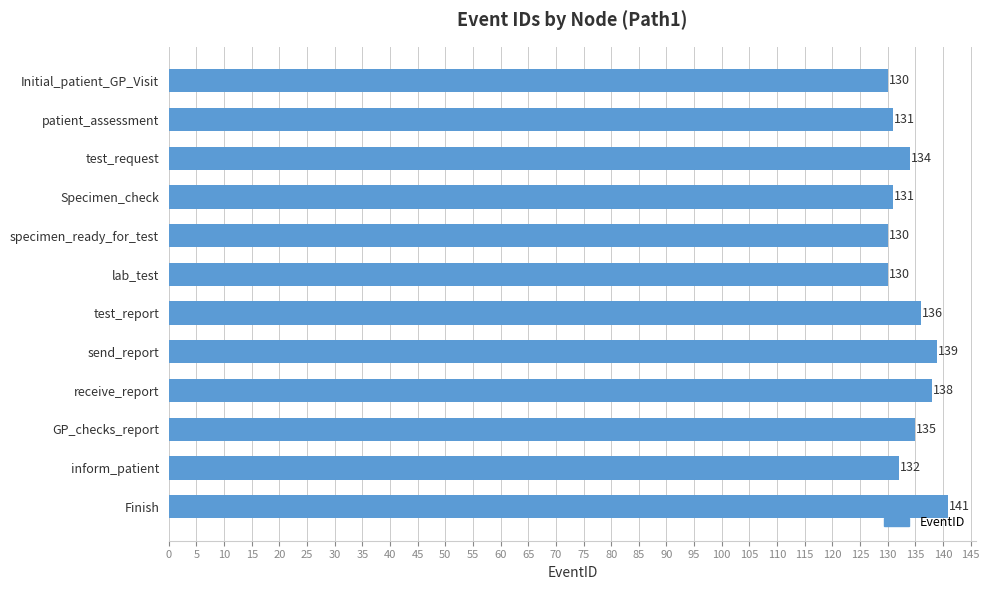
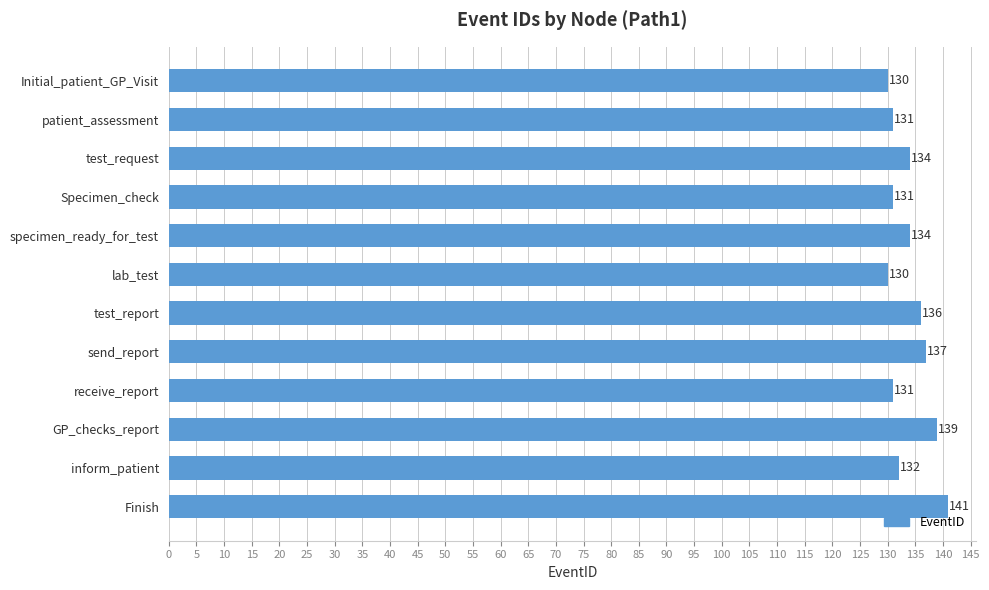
specimen_ready_for_test: 130 -> 134
send_report: 139 -> 137
receive_report: 138 -> 131
GP_checks_report: 135 -> 139
